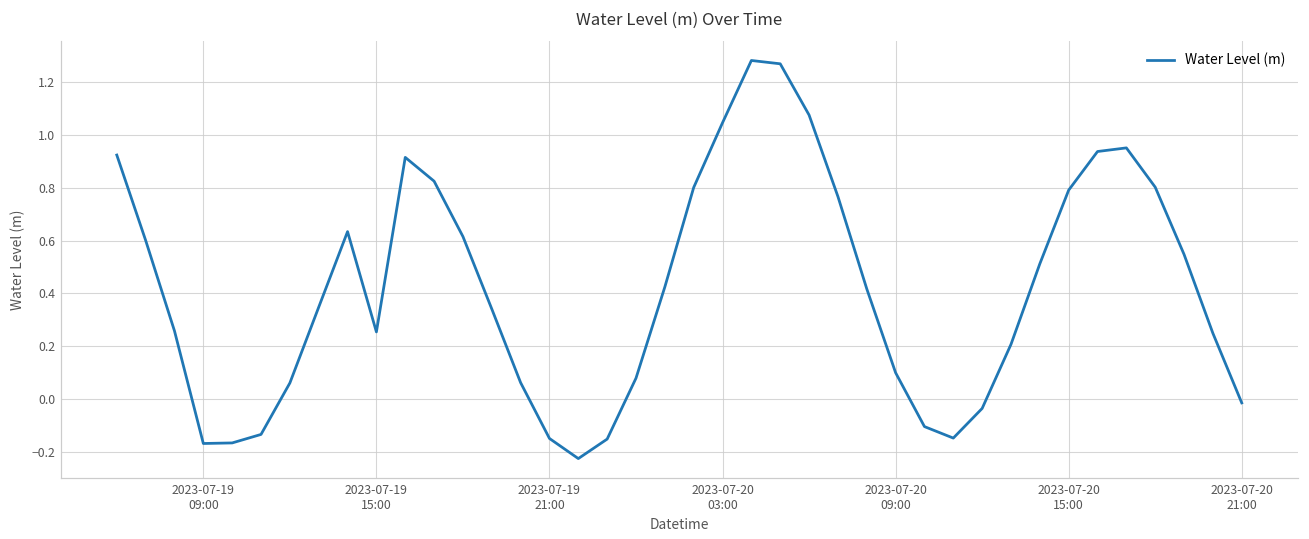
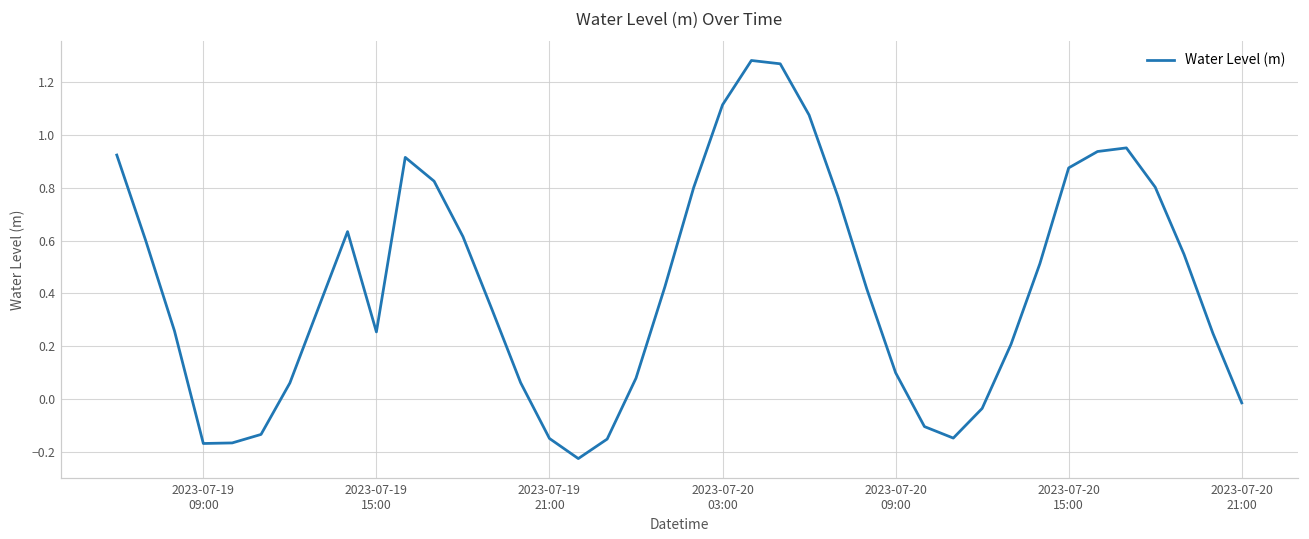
2023-07-20 03:00: 1.05 -> 1.11
2023-07-20 15:00: 0.79 -> 0.88
